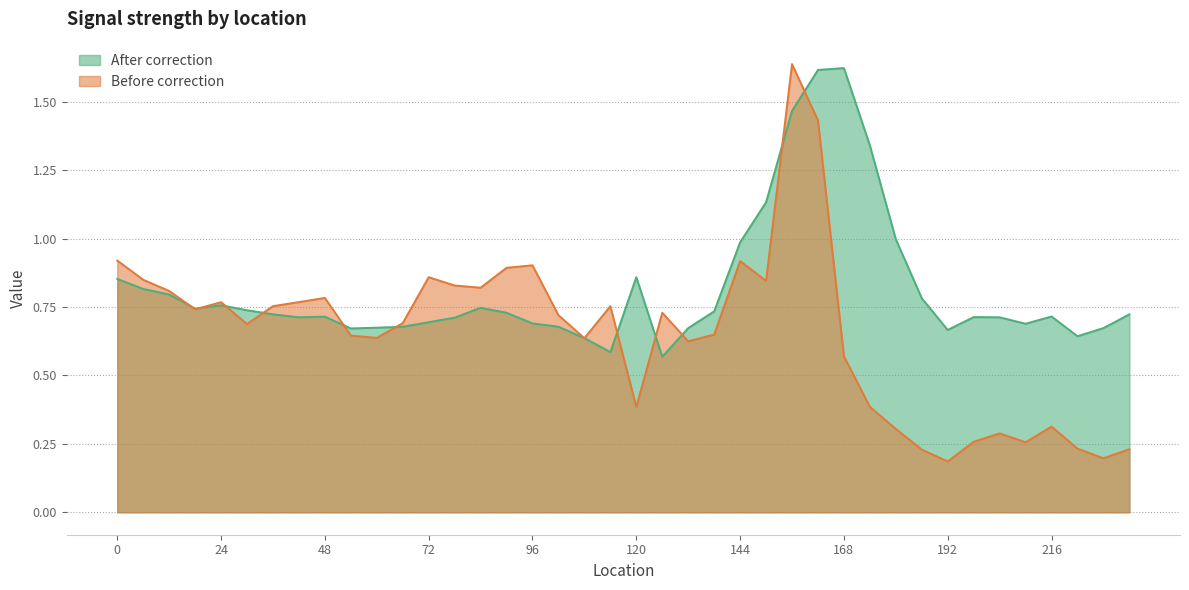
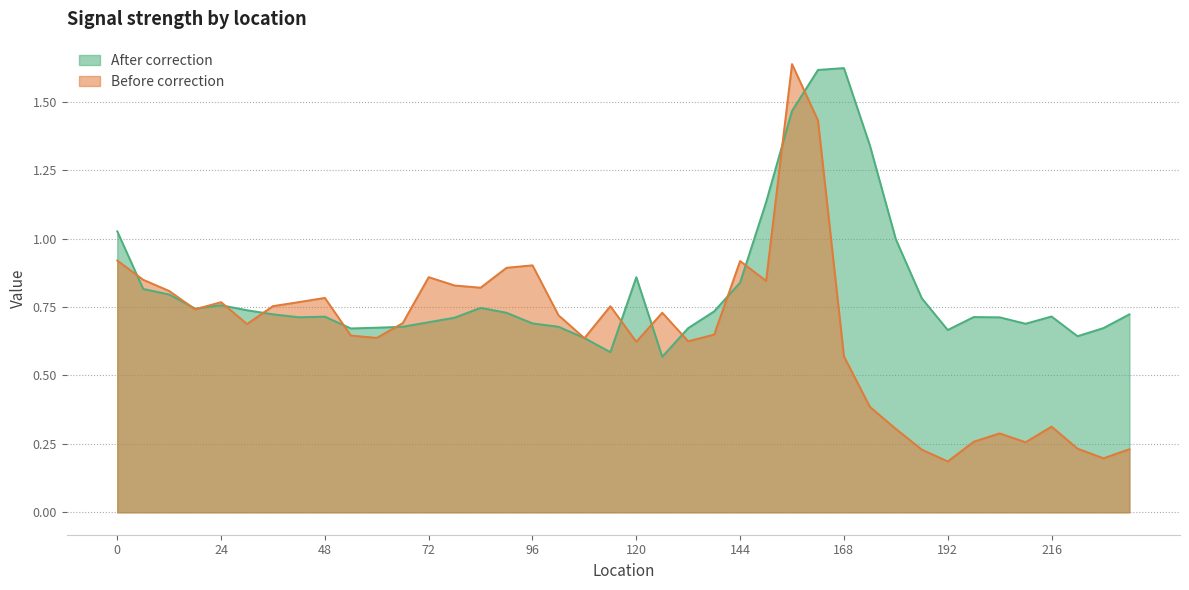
After correction, 0: 0.85 -> 1.03
Before correction, 120: 0.39 -> 0.62
After correction, 144: 0.99 -> 0.84
